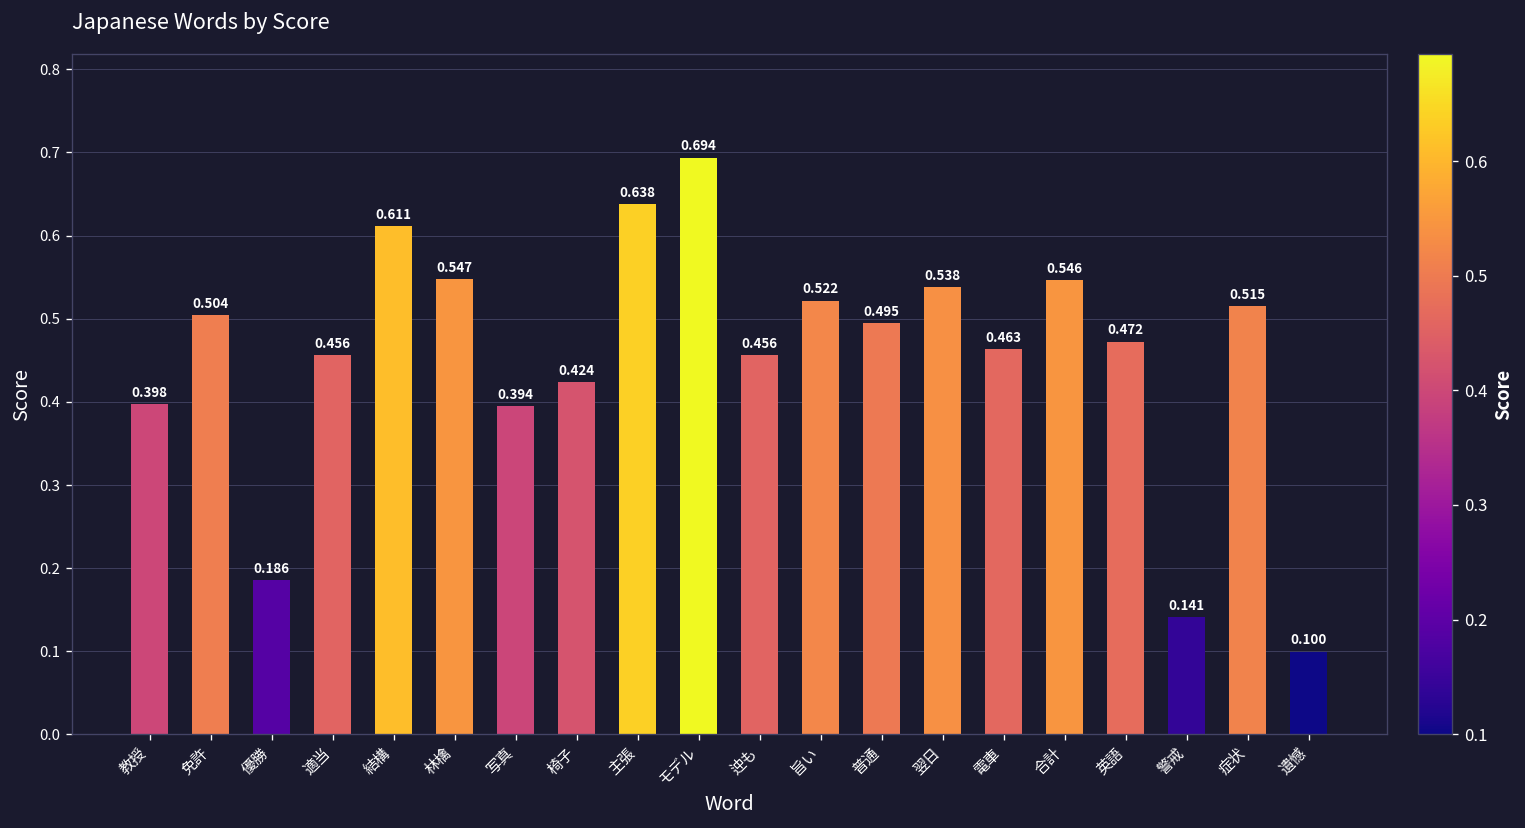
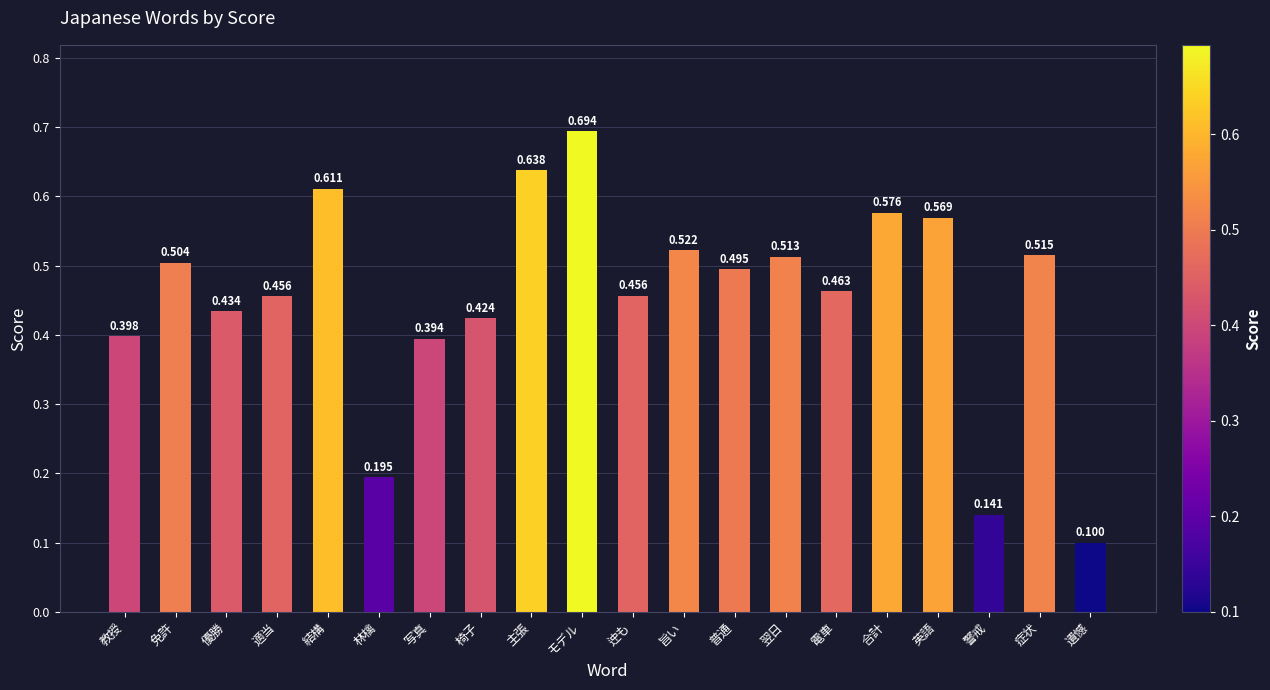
優勝: 0.186 -> 0.434
林檎: 0.547 -> 0.195
翌日: 0.538 -> 0.513
合計: 0.546 -> 0.576
英語: 0.472 -> 0.569
